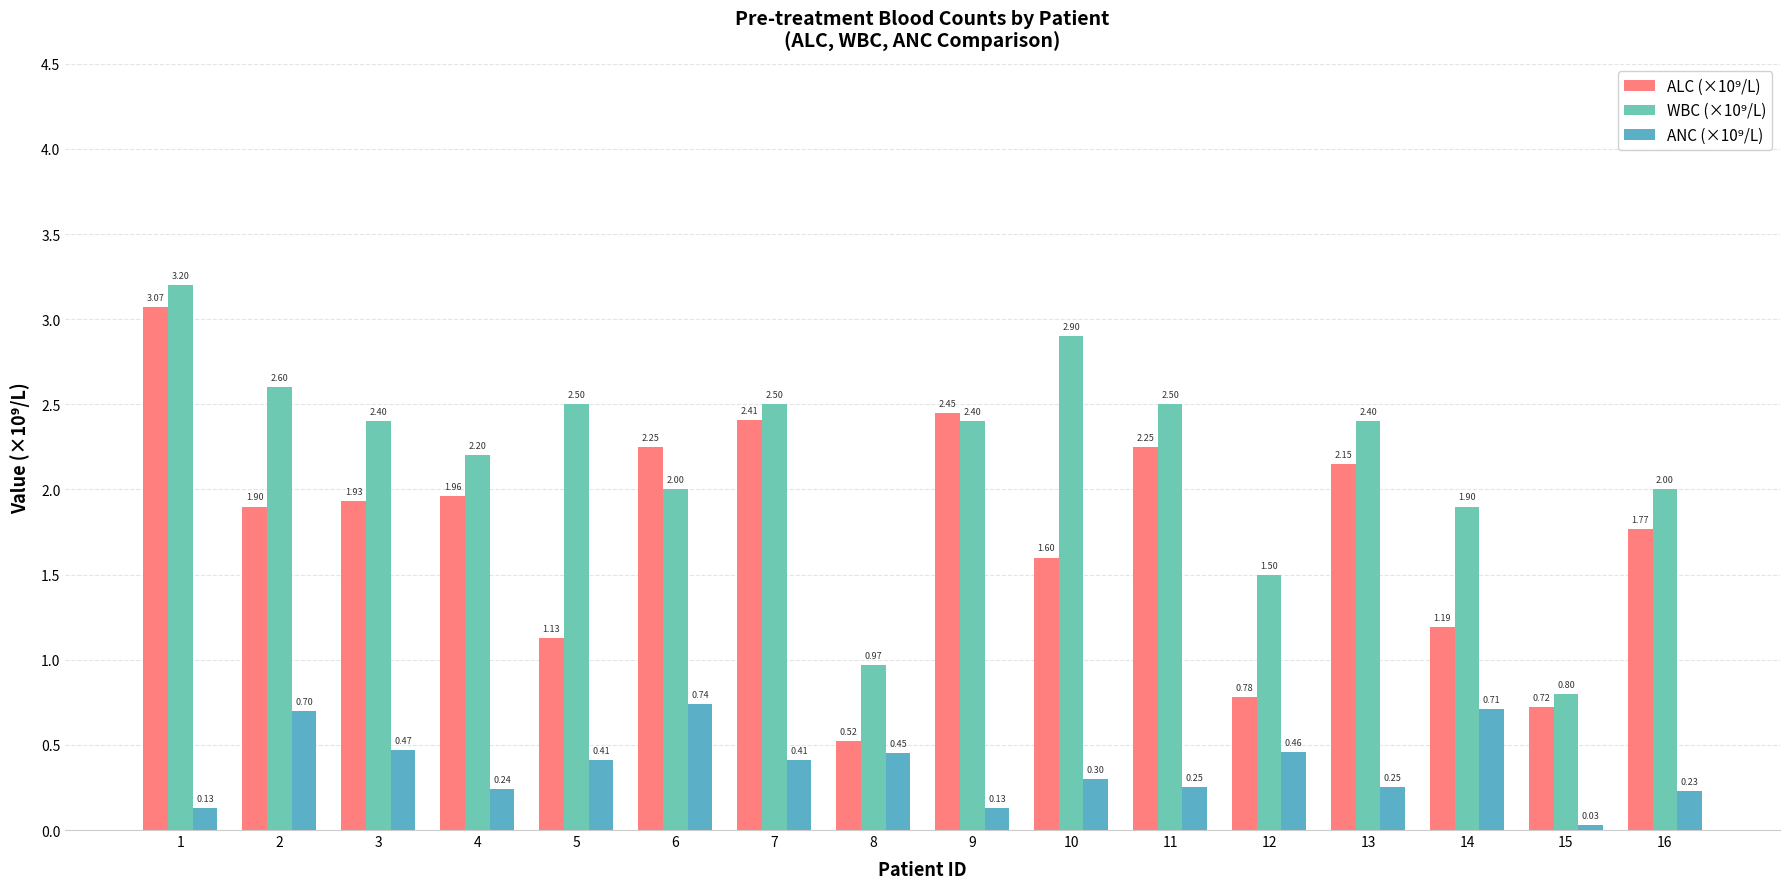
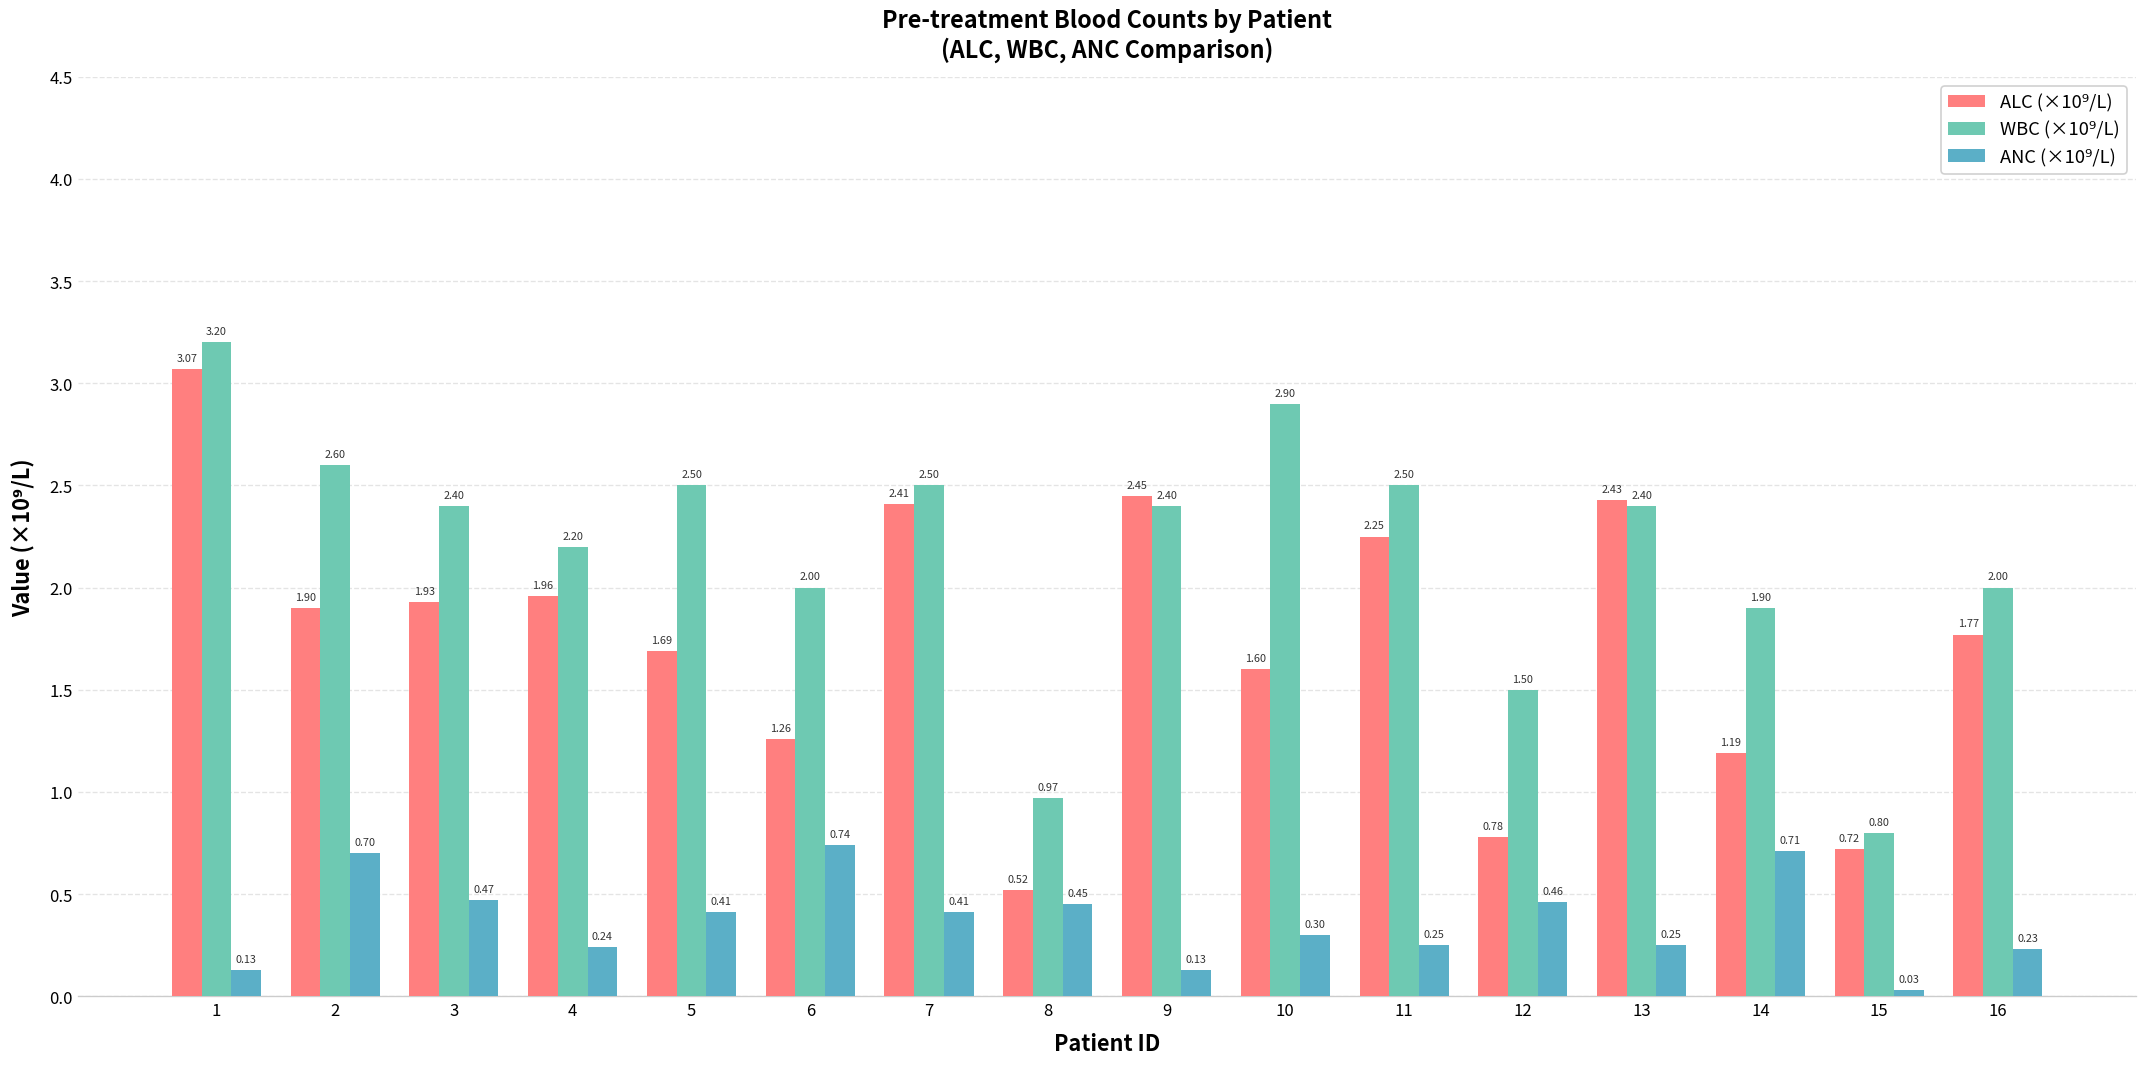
ALC (×10⁹/L), 5: 1.13 -> 1.69
ALC (×10⁹/L), 6: 2.25 -> 1.26
ALC (×10⁹/L), 13: 2.15 -> 2.43
